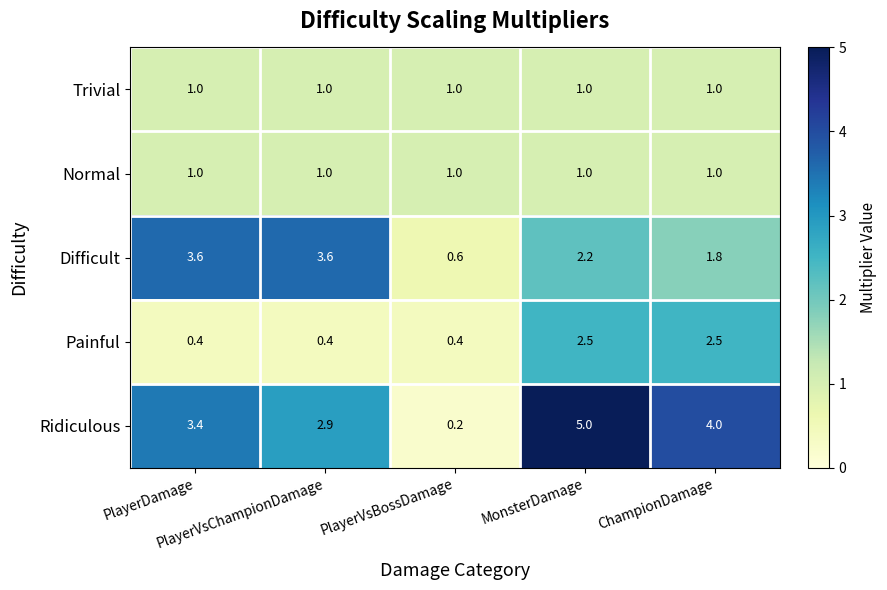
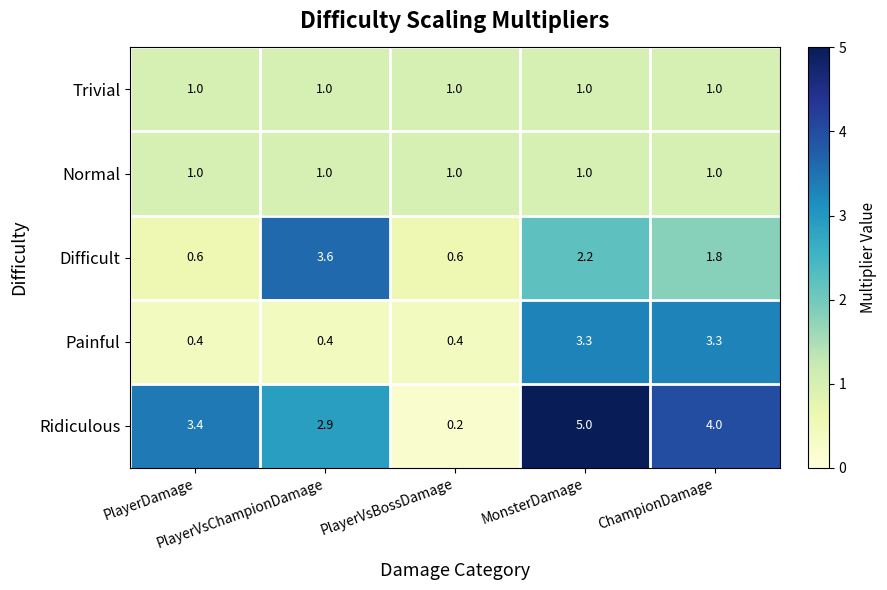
Difficult, PlayerDamage: 3.6 -> 0.6
Painful, MonsterDamage: 2.5 -> 3.3
Painful, ChampionDamage: 2.5 -> 3.3
